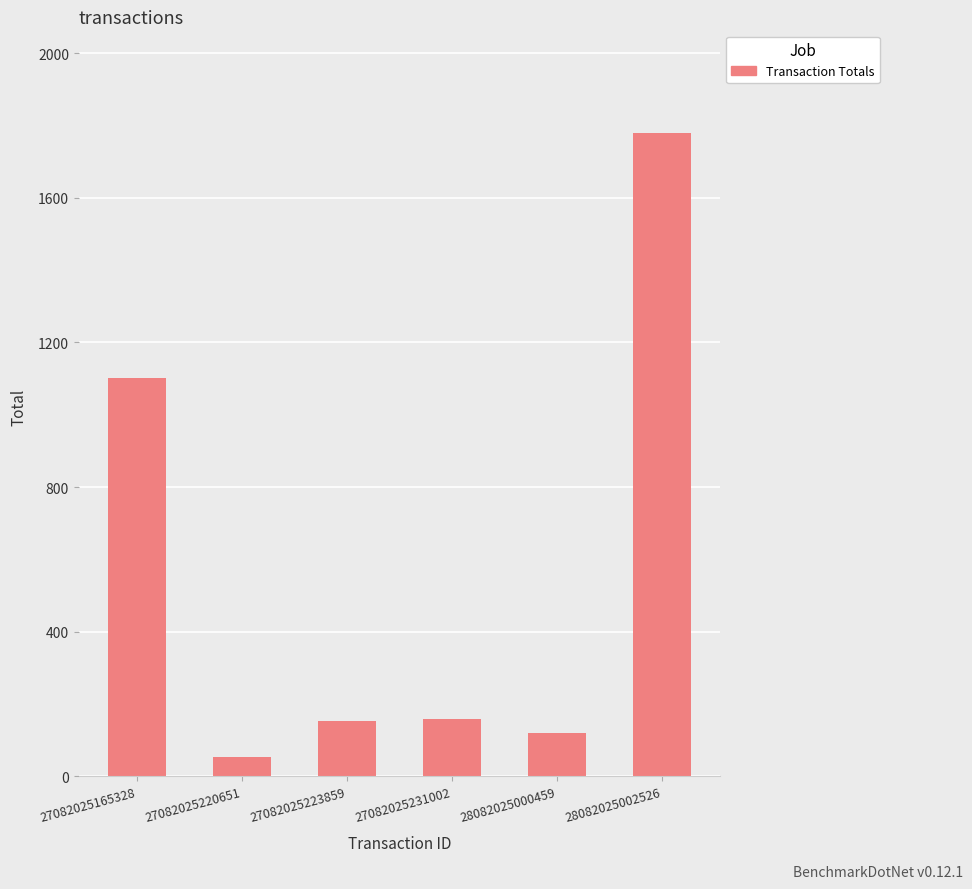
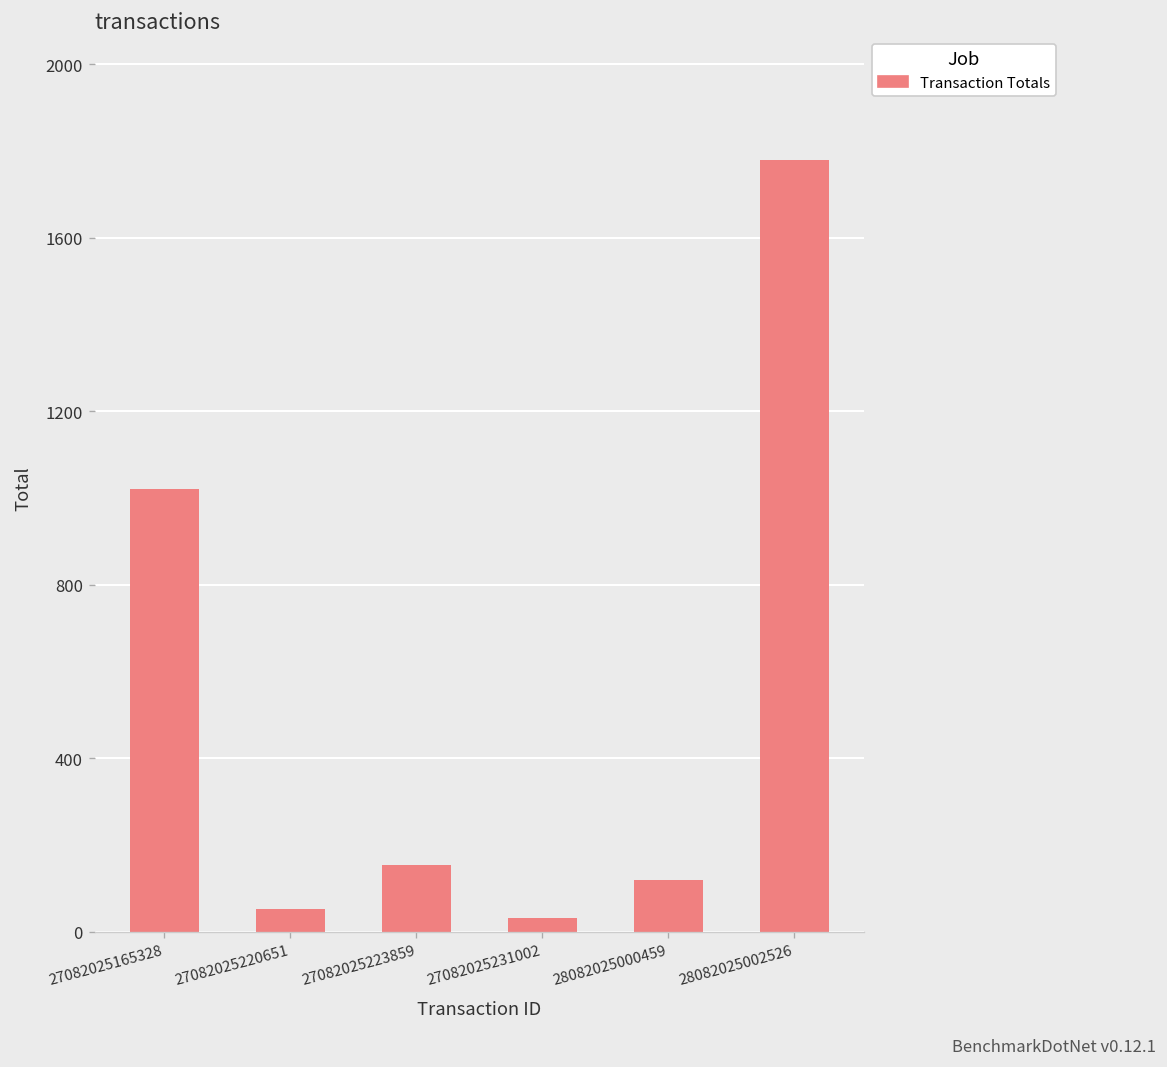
27082025165328: 1100 -> 1020
27082025231002: 160 -> 30
